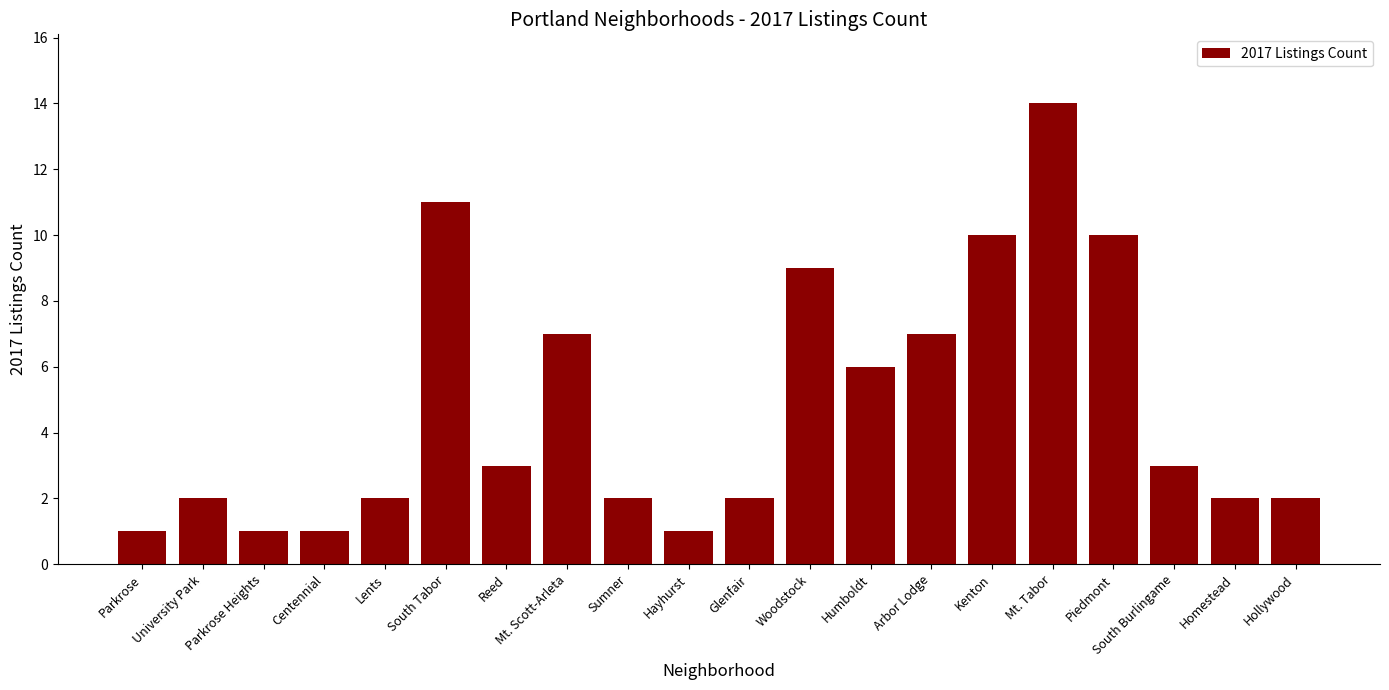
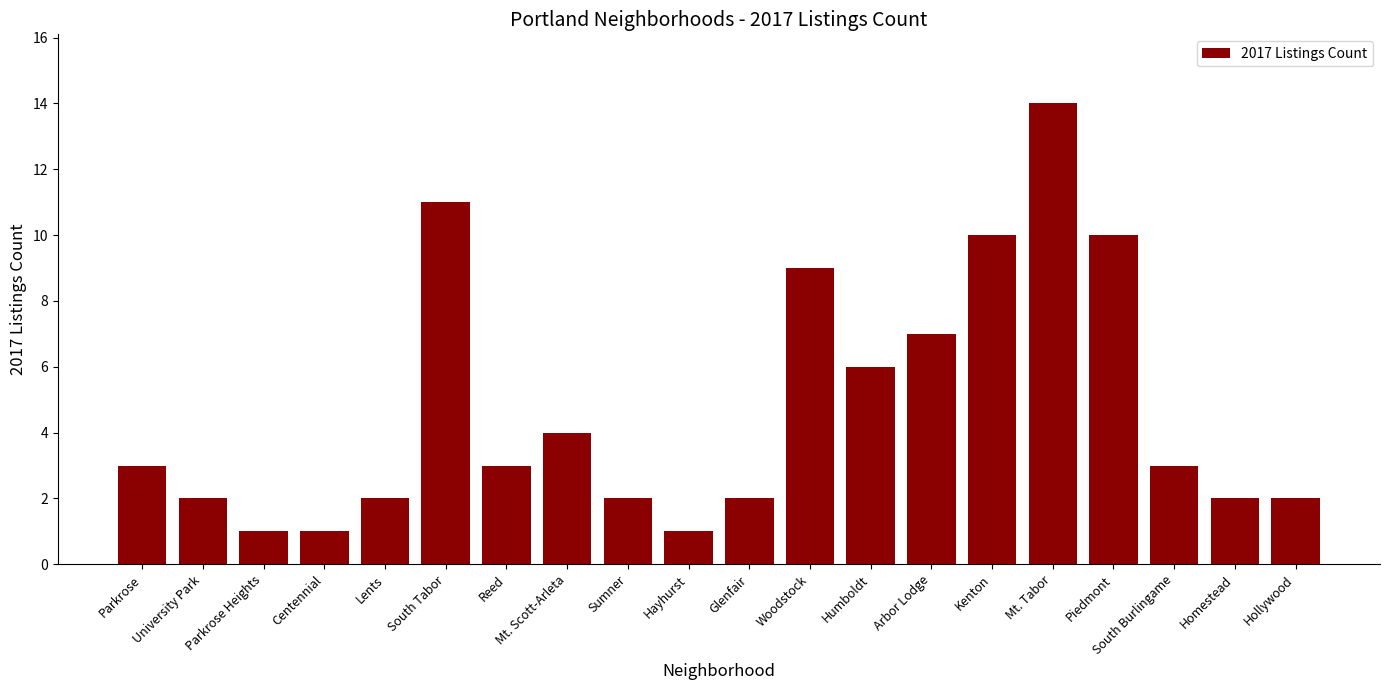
Parkrose: 1 -> 3
Mt. Scott-Arleta: 7 -> 4
